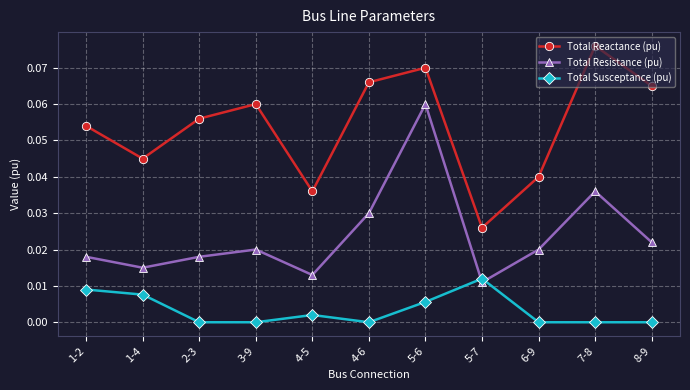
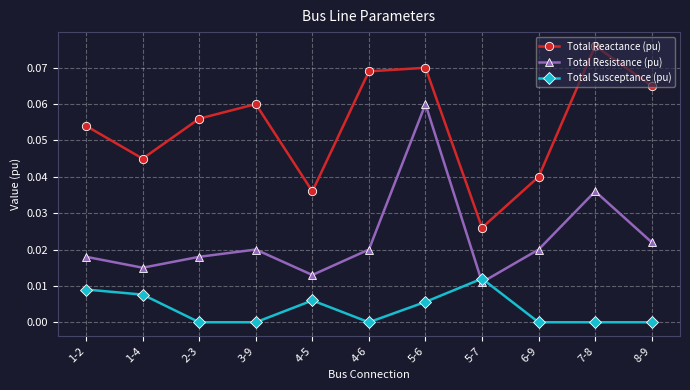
Total Susceptance (pu), 4-5: 0.002 -> 0.006
Total Reactance (pu), 4-6: 0.066 -> 0.069
Total Resistance (pu), 4-6: 0.03 -> 0.02
